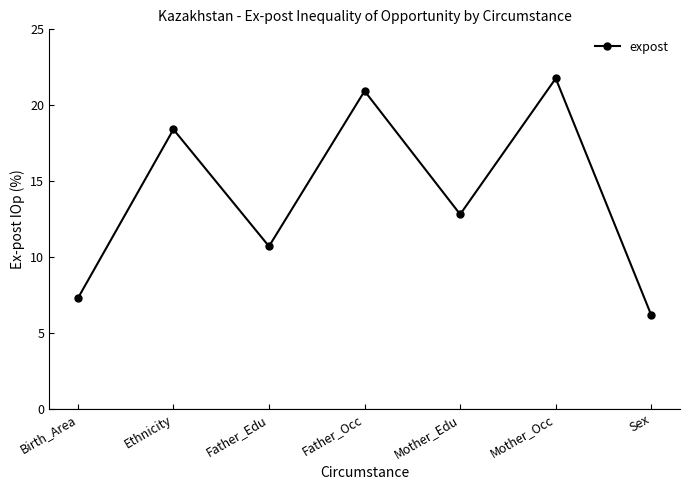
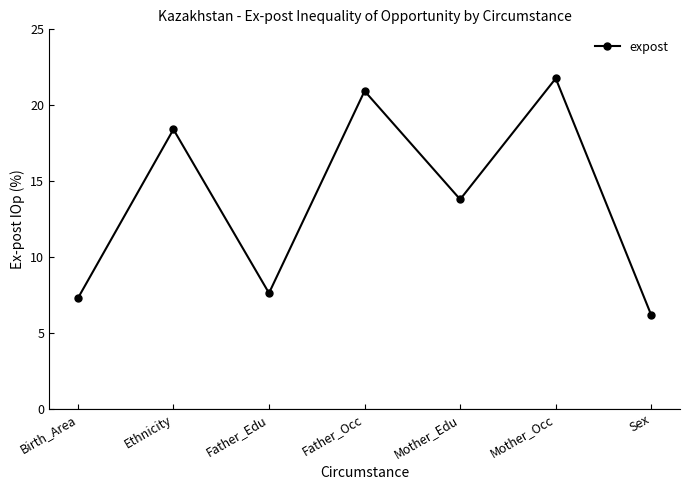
Father_Edu: 10.7 -> 7.6
Mother_Edu: 12.8 -> 13.8
